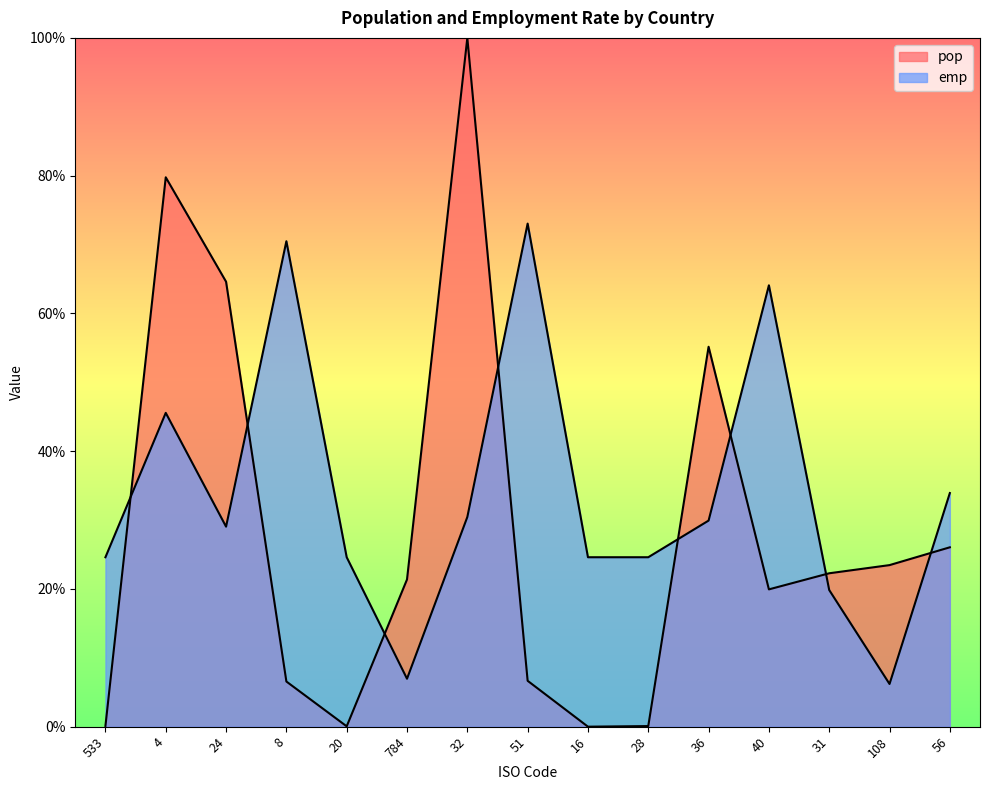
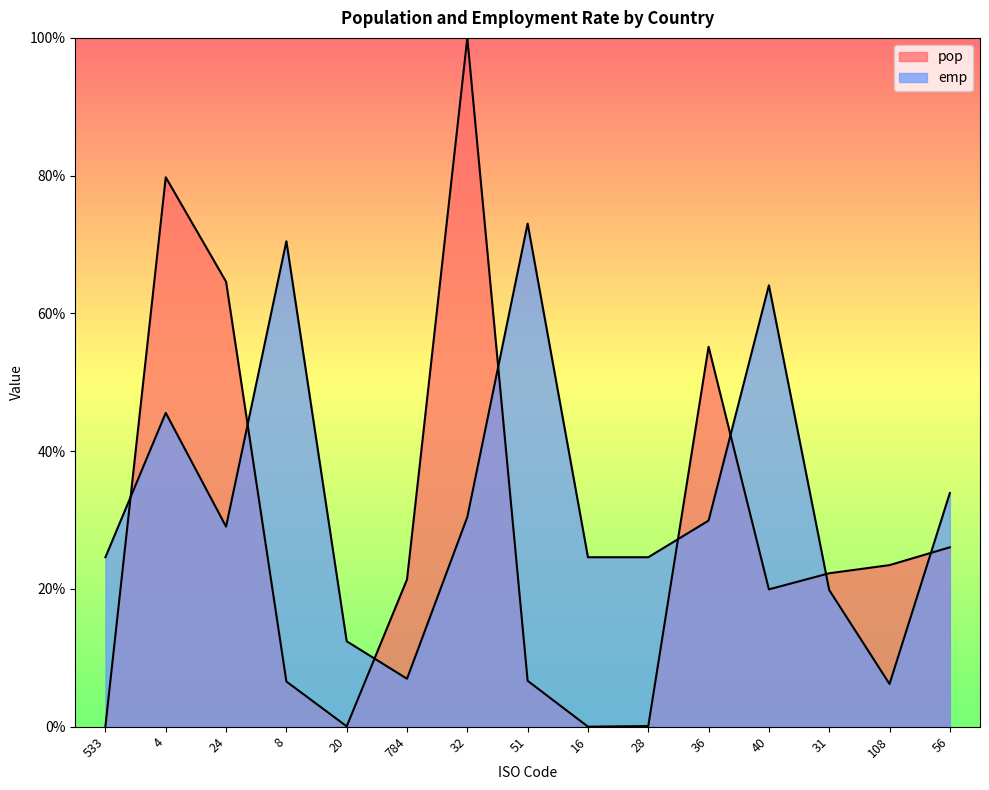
emp, 20: 25% -> 12%
